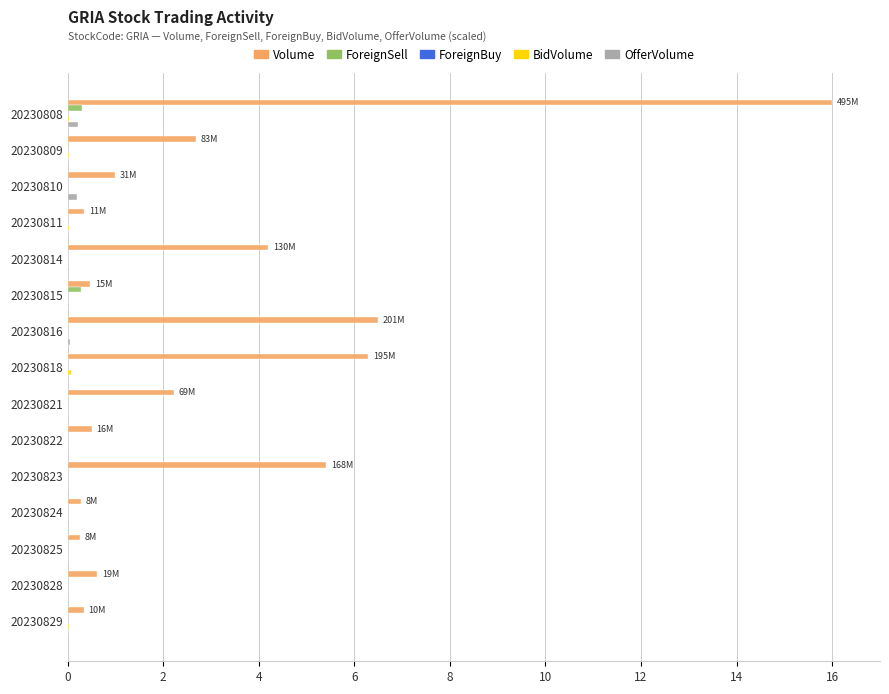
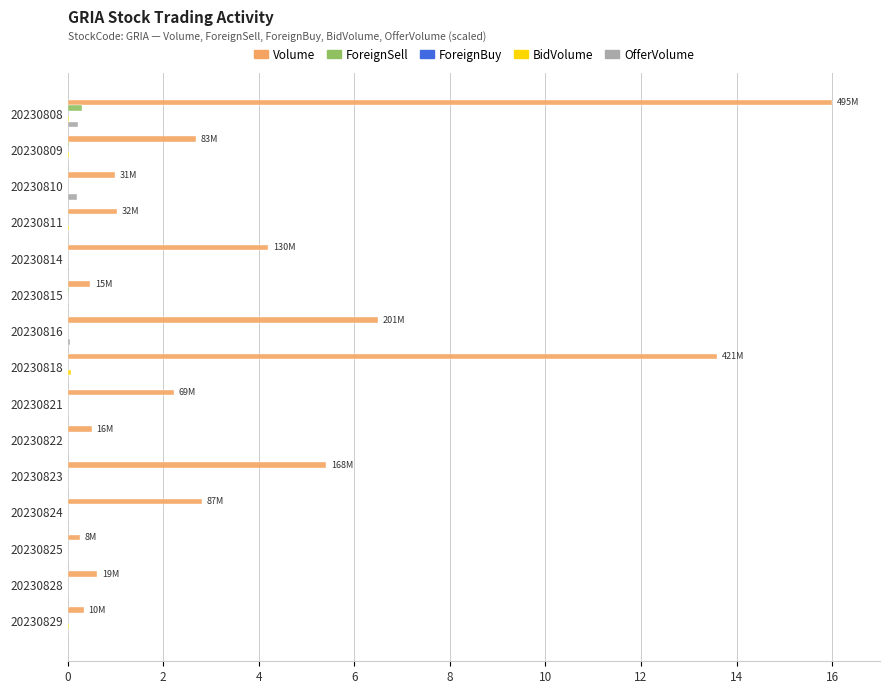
Volume, 20230811: 11M -> 32M
ForeignSell, 20230815: 0.3 -> 0.0
Volume, 20230818: 195M -> 421M
Volume, 20230824: 8M -> 87M
